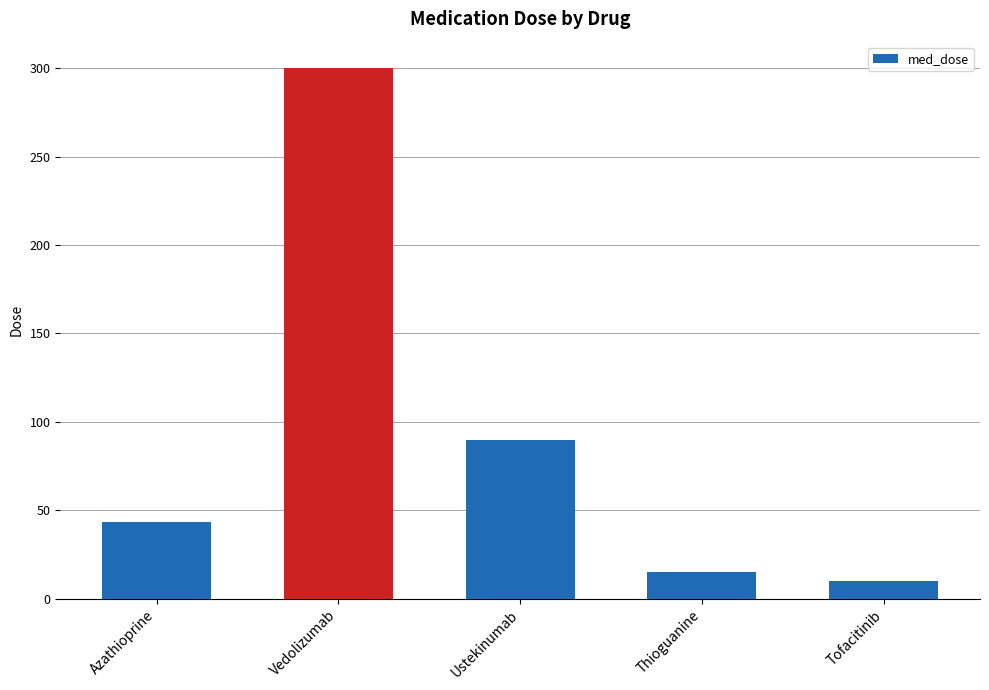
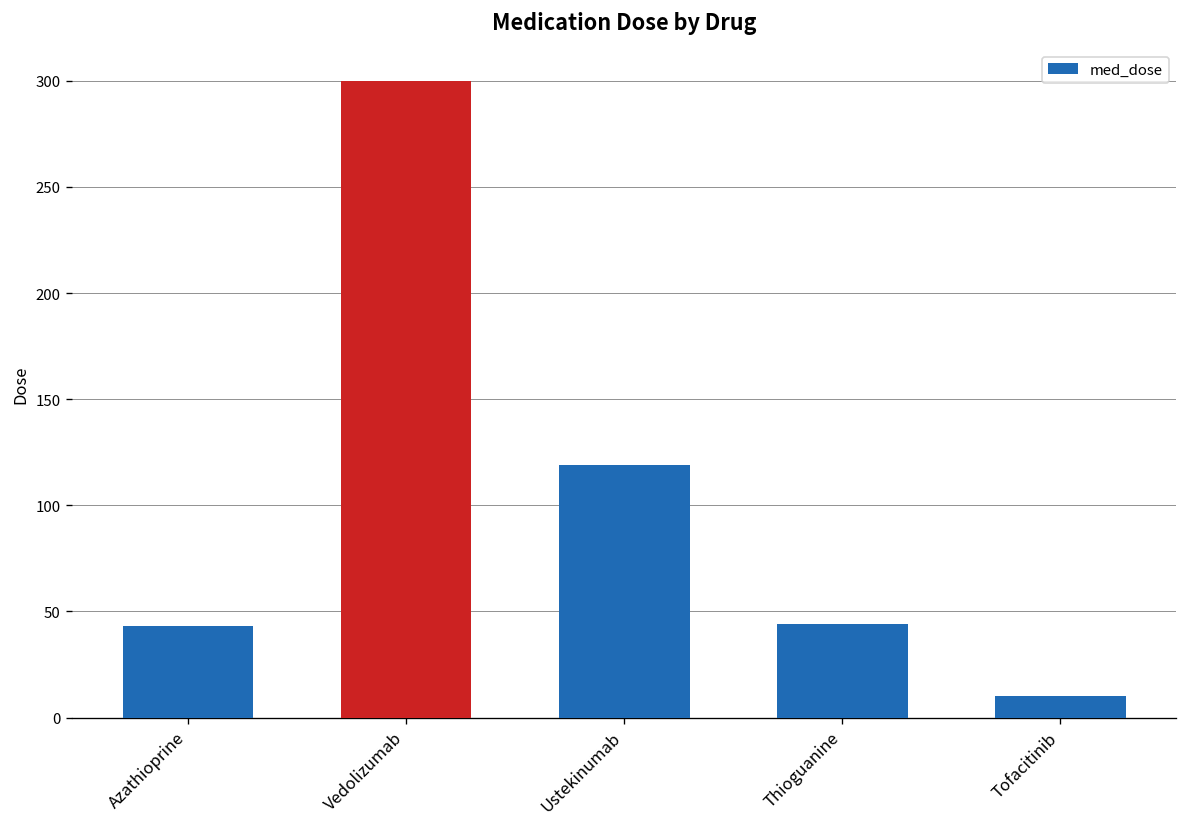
Ustekinumab: 90 -> 119
Thioguanine: 15 -> 44
